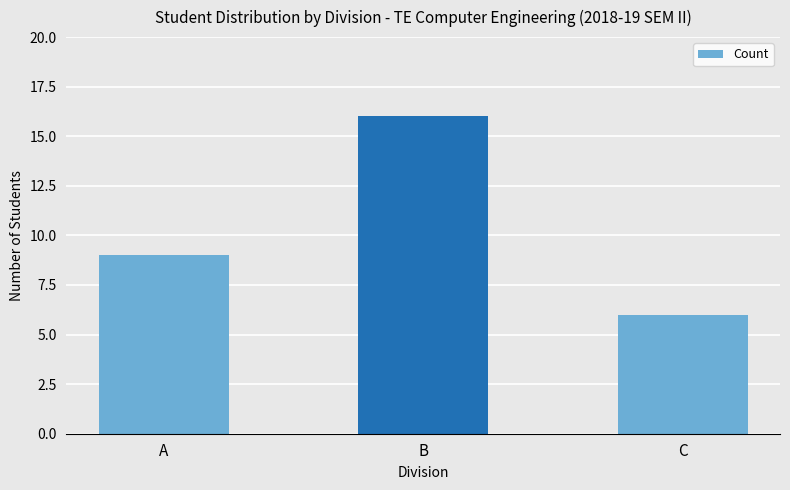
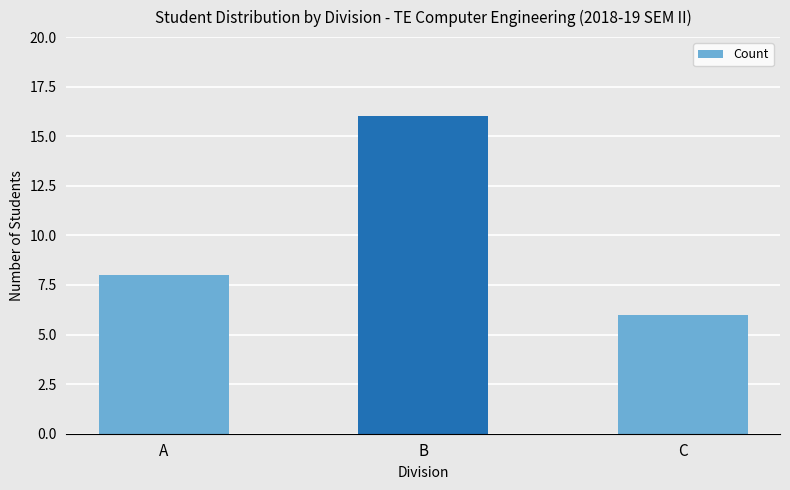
A: 9 -> 8
